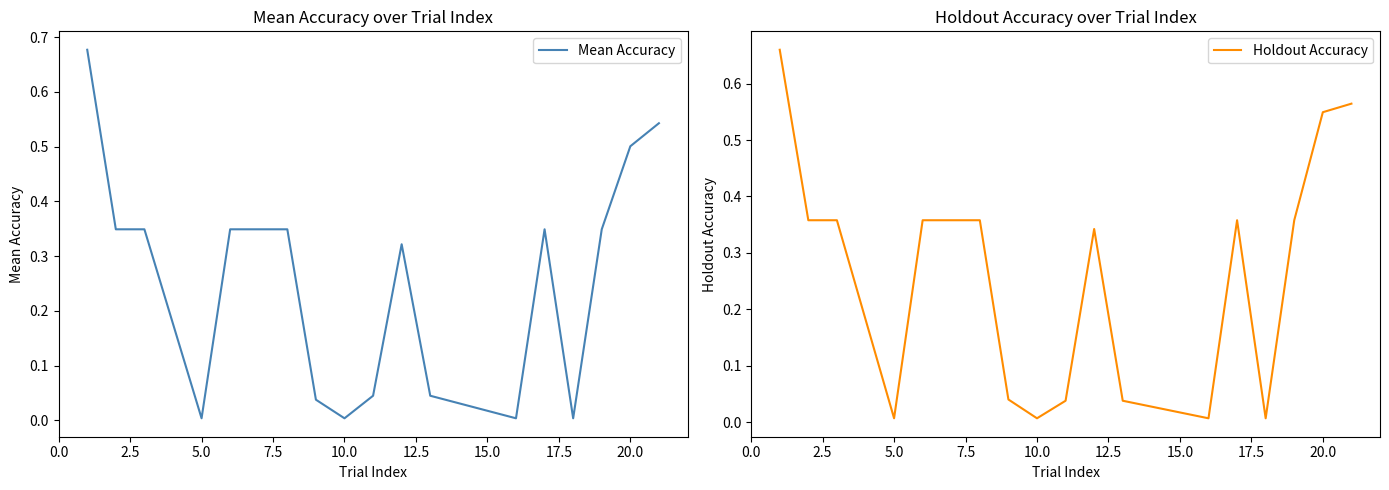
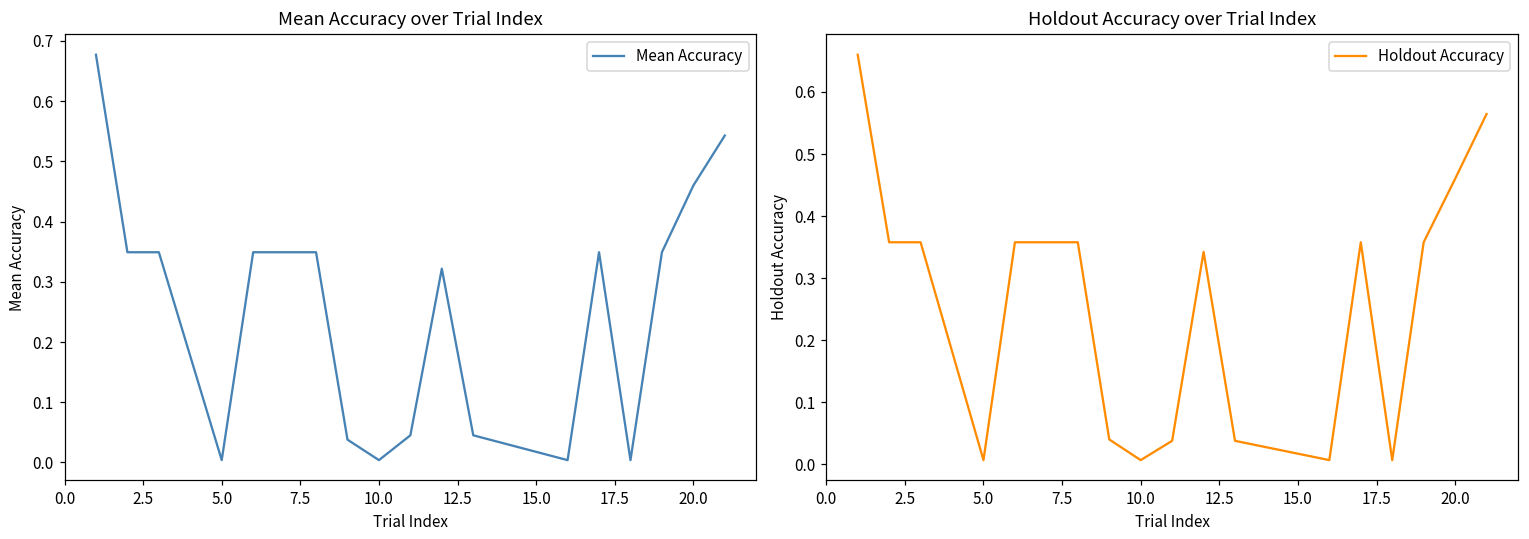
Mean Accuracy over Trial Index, 20.0: 0.50 -> 0.46
Holdout Accuracy over Trial Index, 20.0: 0.55 -> 0.46
